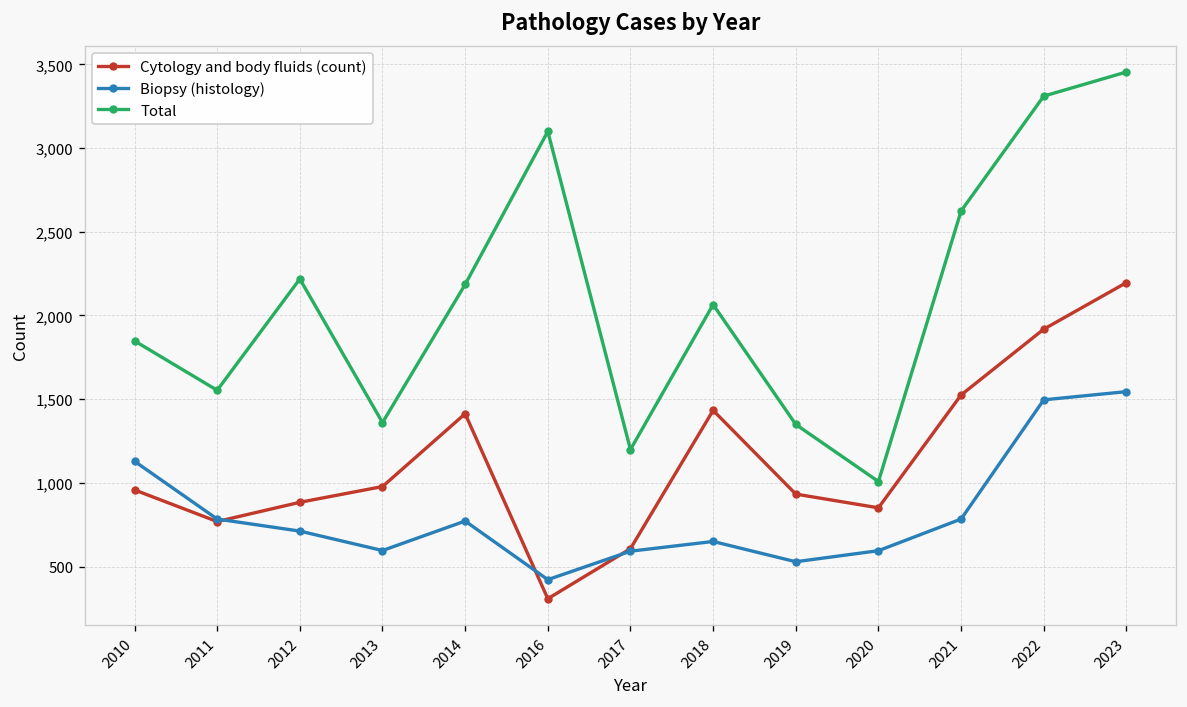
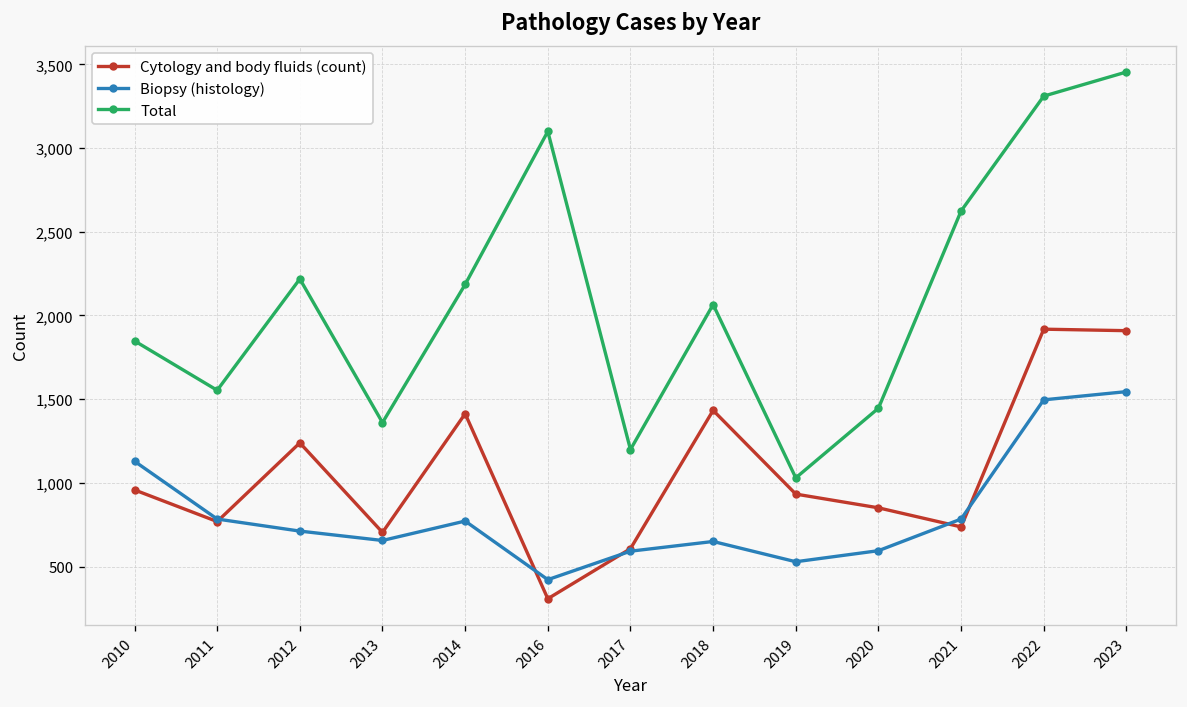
Cytology and body fluids (count), 2012: 880 -> 1,240
Cytology and body fluids (count), 2013: 980 -> 700
Biopsy (histology), 2013: 600 -> 660
Total, 2019: 1,350 -> 1,030
Total, 2020: 1,010 -> 1,450
Cytology and body fluids (count), 2021: 1,530 -> 740
Cytology and body fluids (count), 2023: 2,200 -> 1,910
